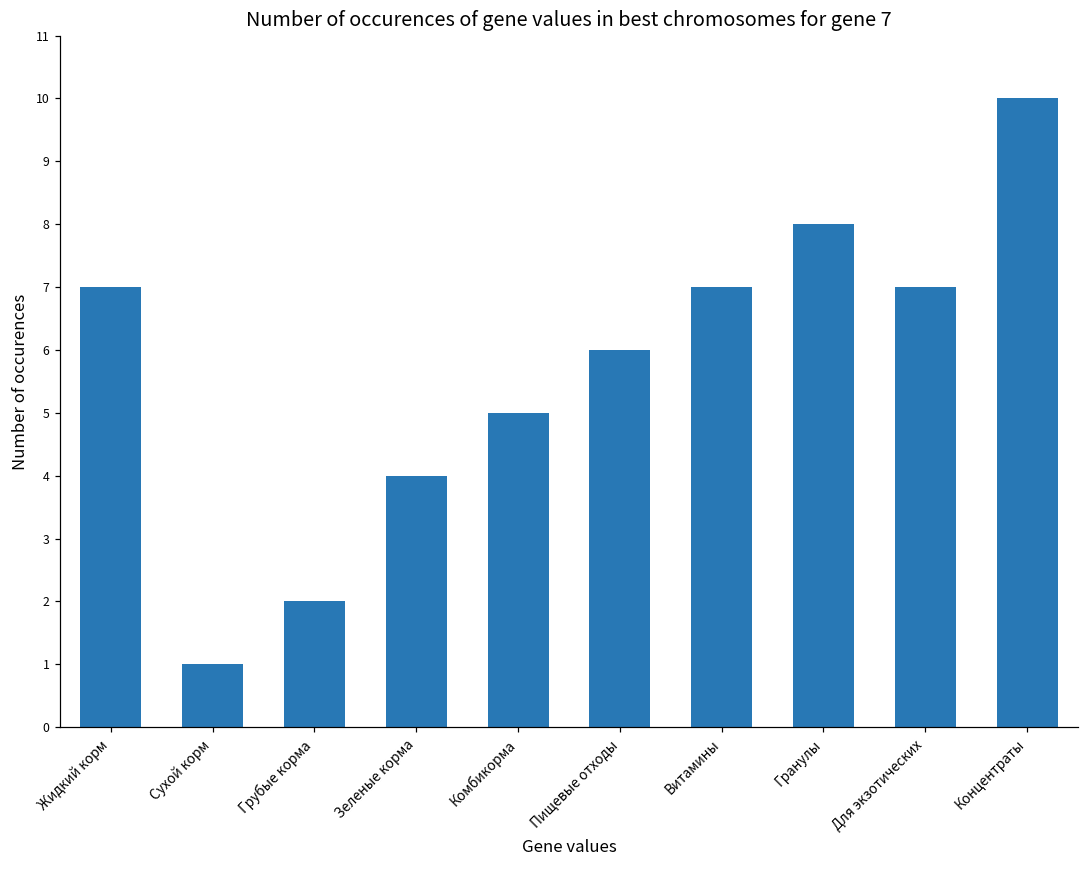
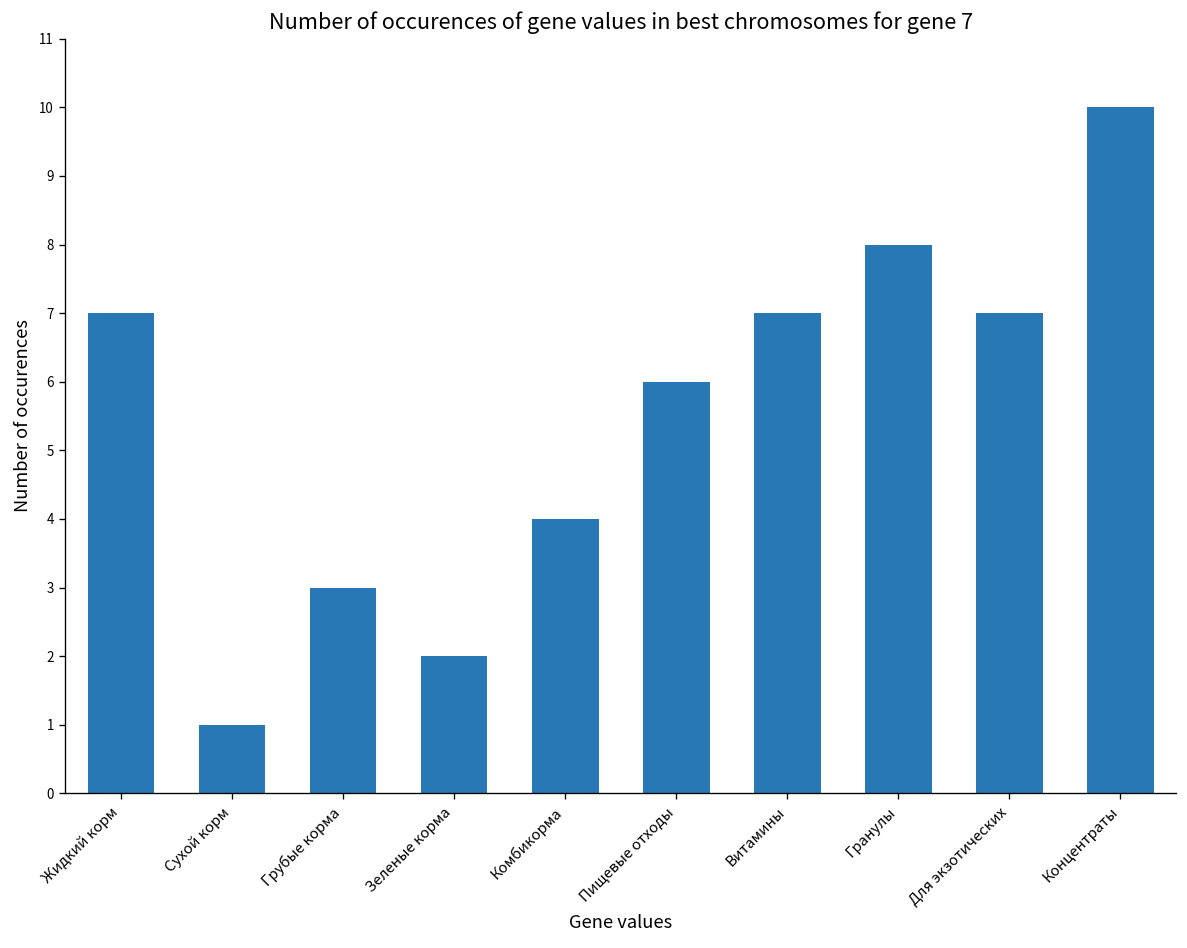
Грубые корма: 2 -> 3
Зеленые корма: 4 -> 2
Комбикорма: 5 -> 4
